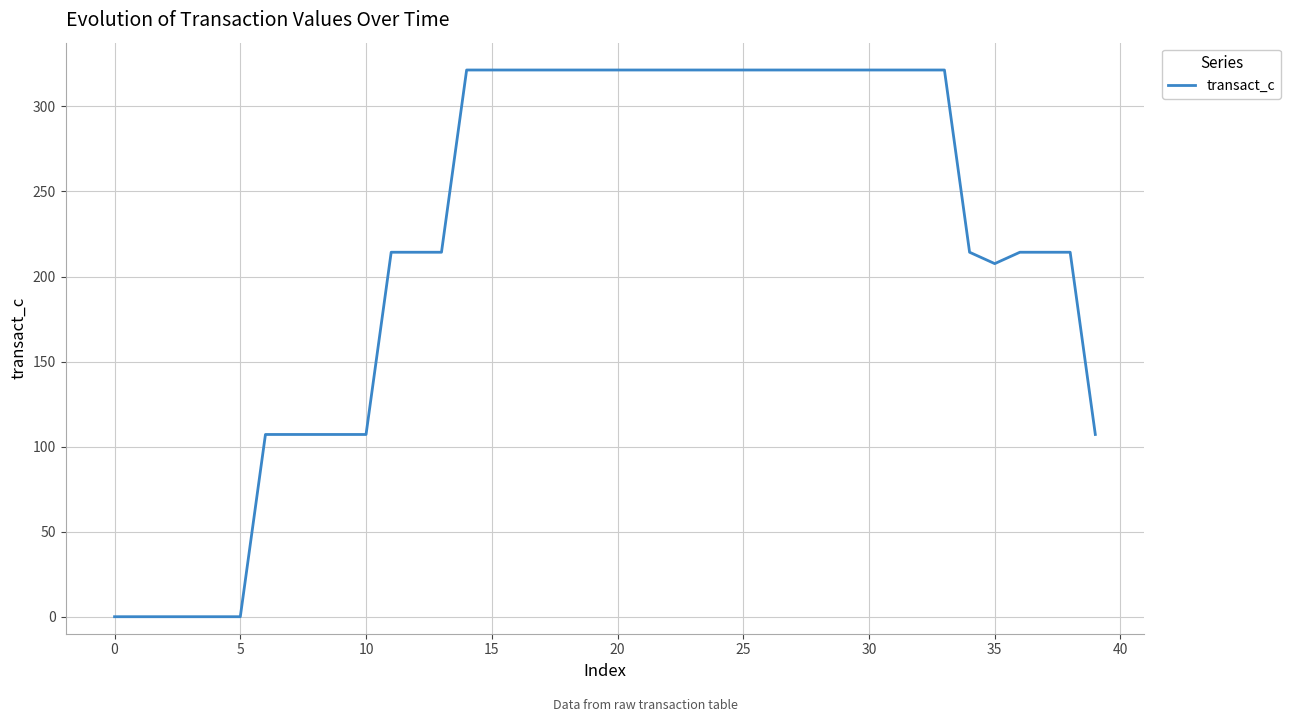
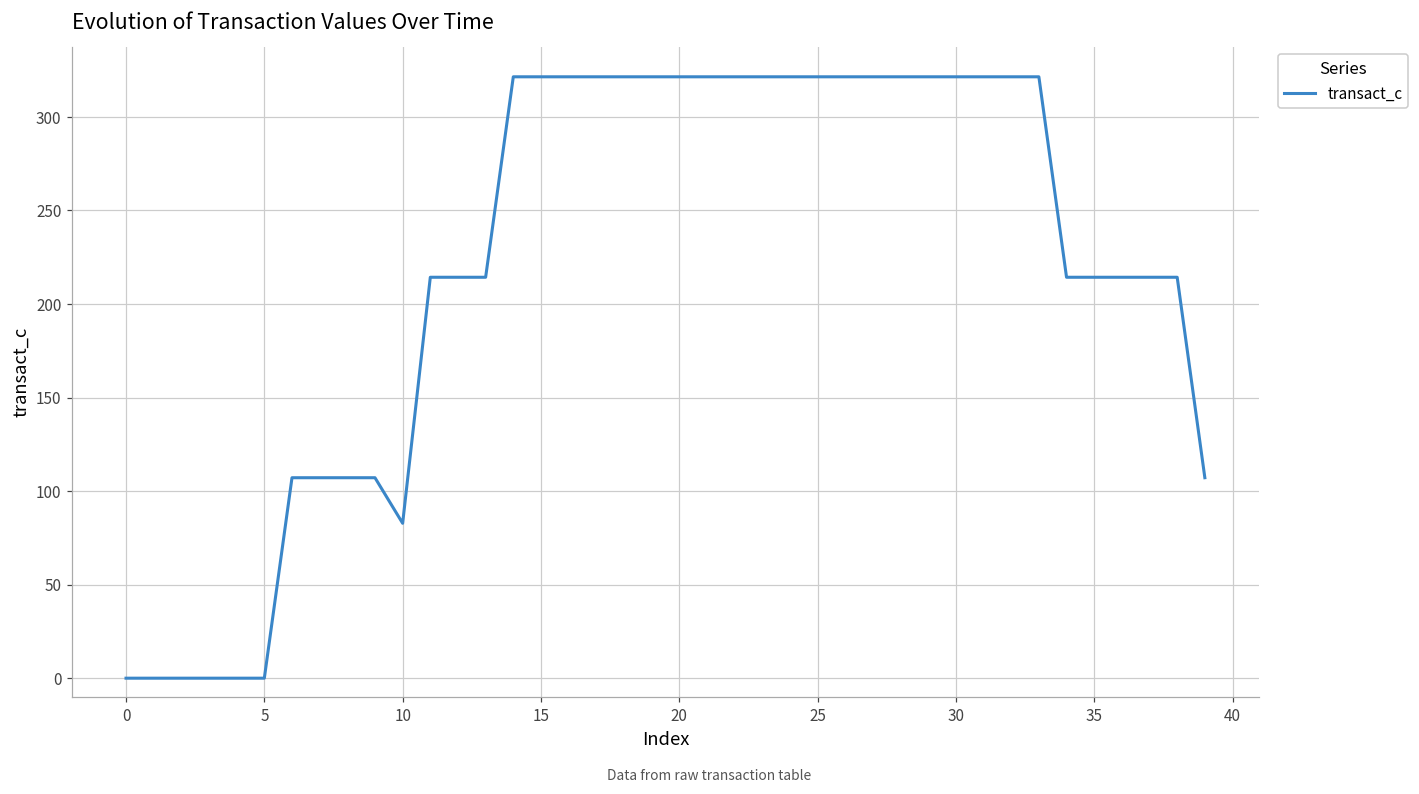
10: 107 -> 83
35: 208 -> 214
